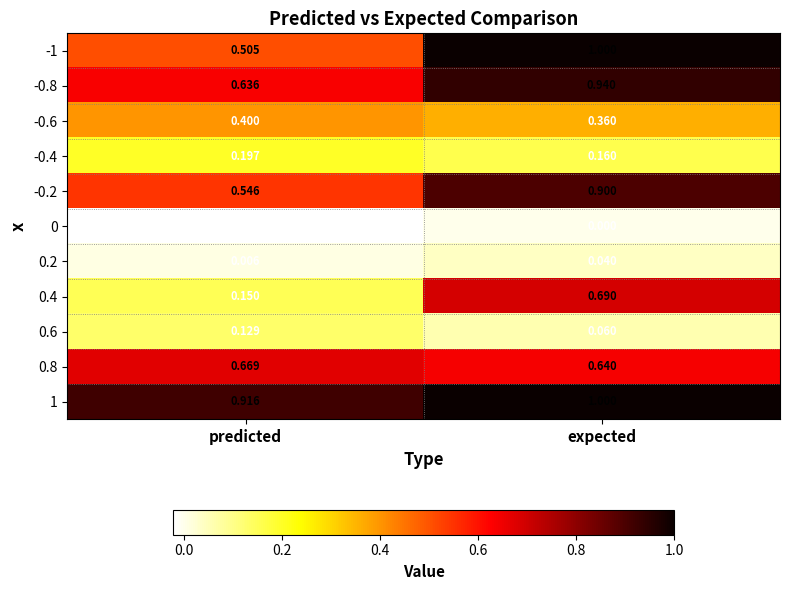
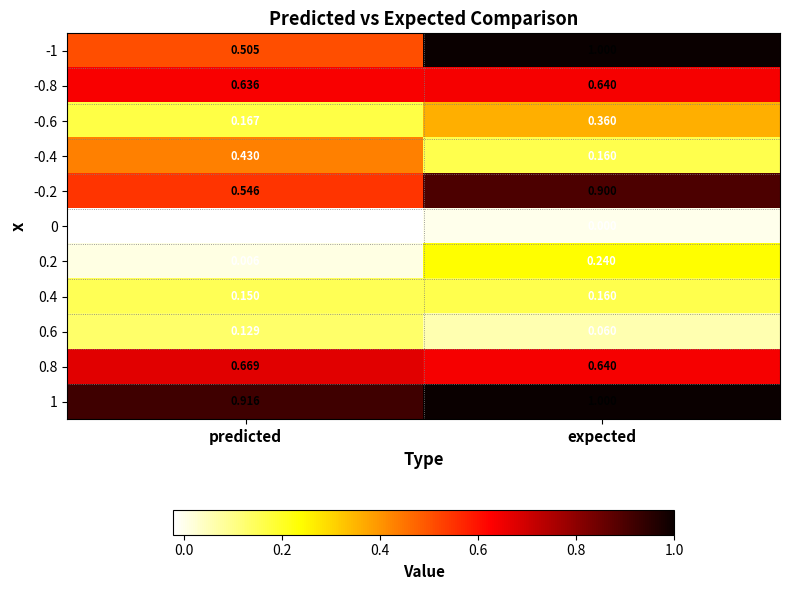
-0.8, expected: 0.940 -> 0.640
-0.6, predicted: 0.400 -> 0.167
-0.4, predicted: 0.197 -> 0.430
0.2, expected: 0.040 -> 0.240
0.4, expected: 0.690 -> 0.160
